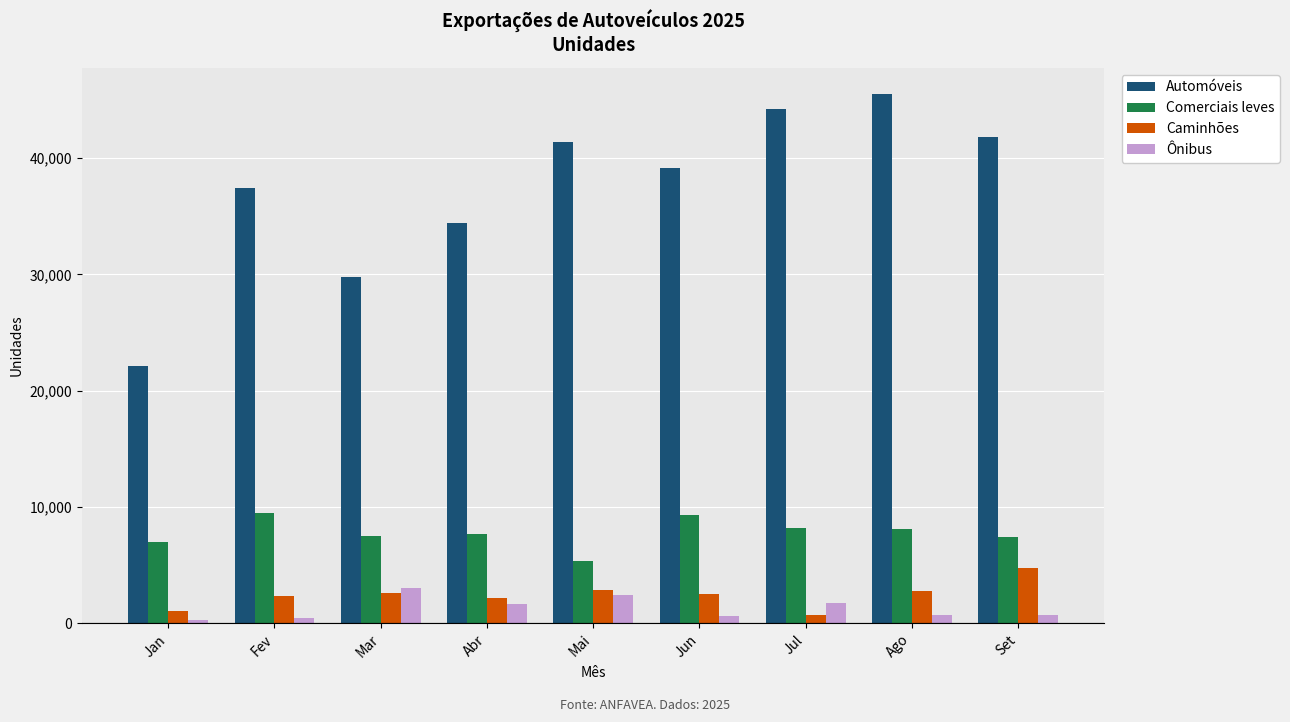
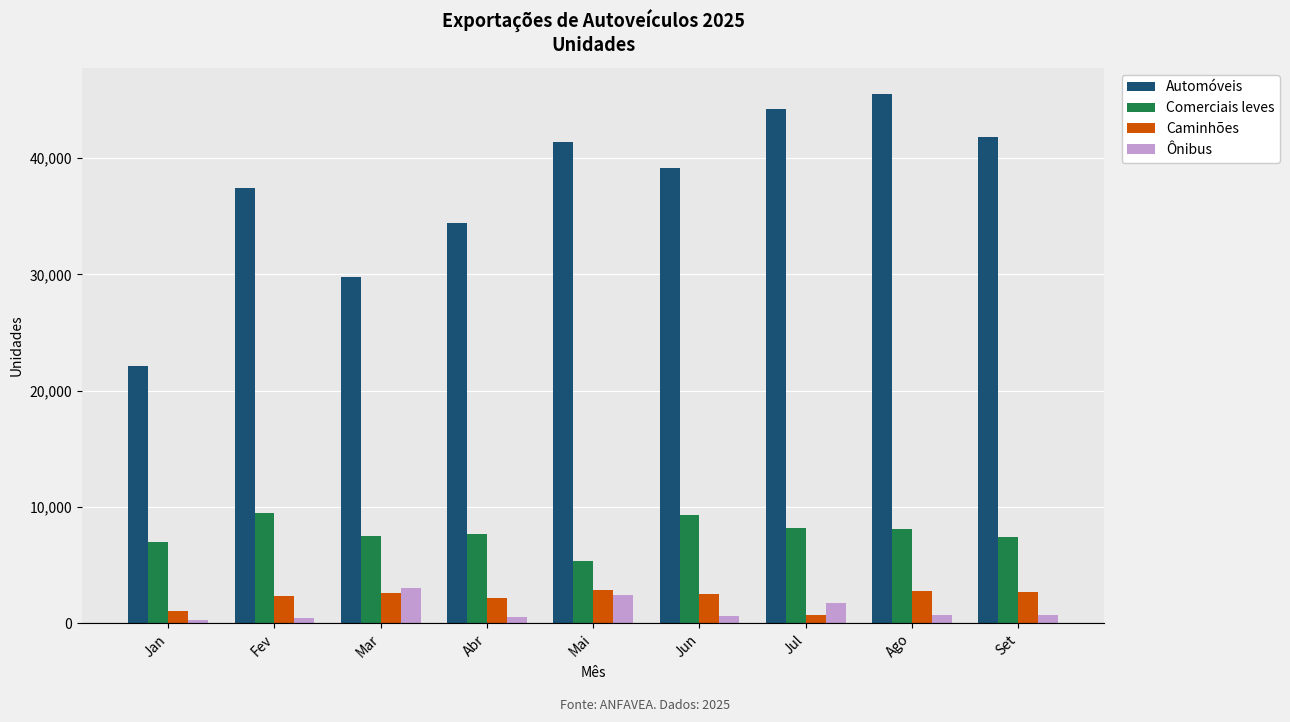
Ônibus, Abr: 1,600 -> 600
Caminhões, Set: 4,800 -> 2,700
